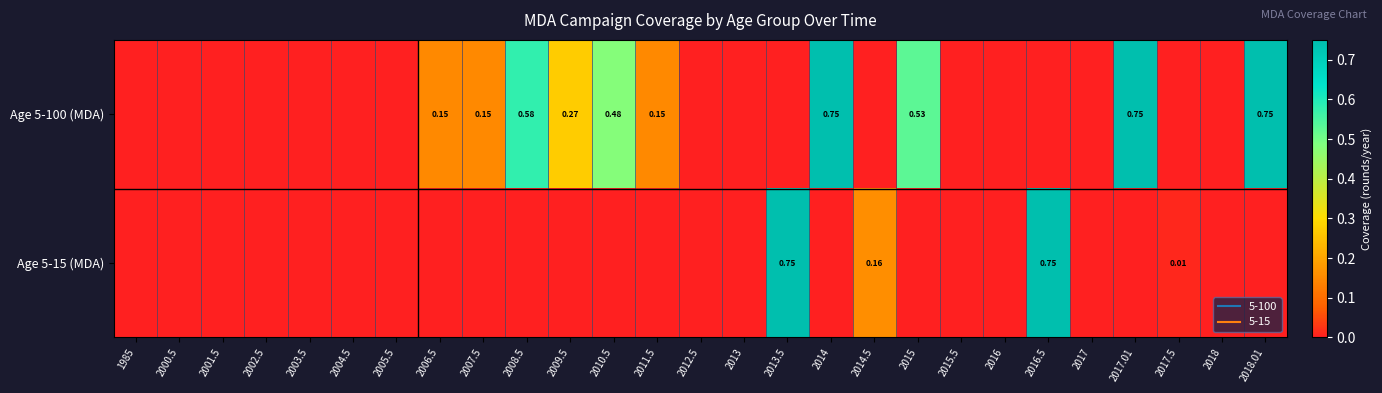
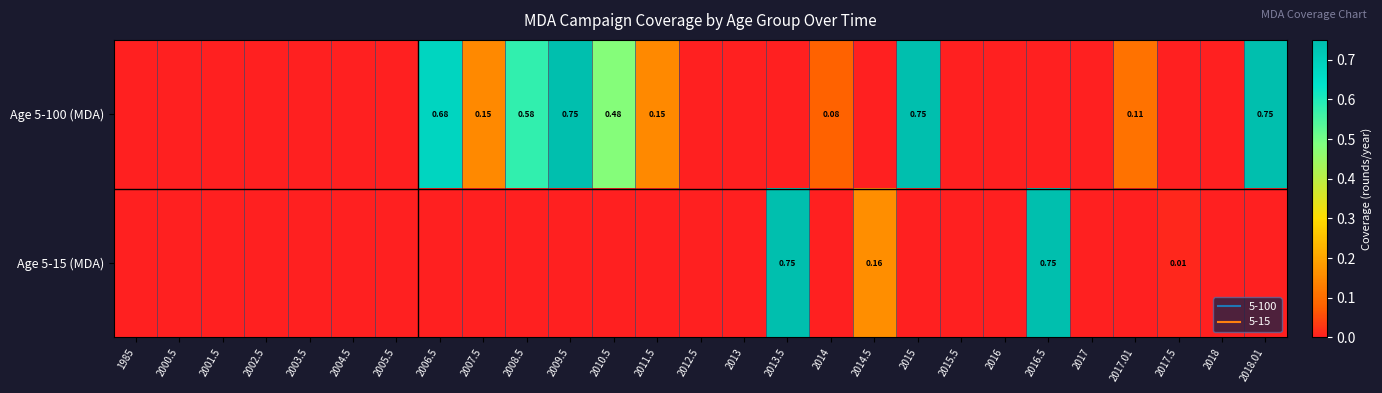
Age 5-100 (MDA), 2006.5: 0.15 -> 0.68
Age 5-100 (MDA), 2009.5: 0.27 -> 0.75
Age 5-100 (MDA), 2014: 0.75 -> 0.08
Age 5-100 (MDA), 2015: 0.53 -> 0.75
Age 5-100 (MDA), 2017.01: 0.75 -> 0.11
